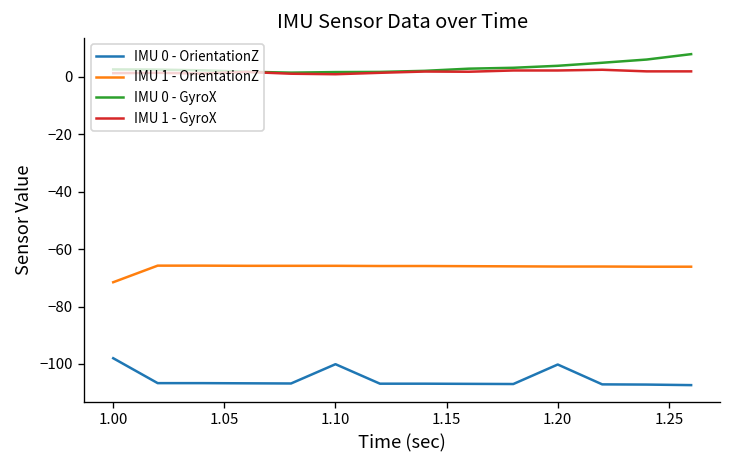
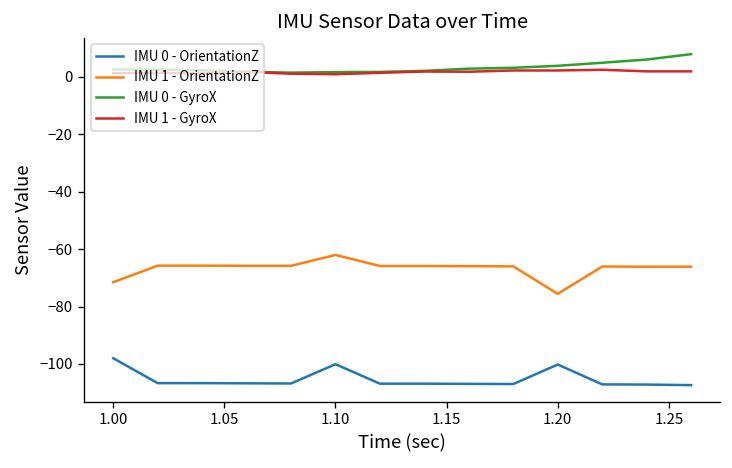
IMU 1 - OrientationZ, 1.10: -66 -> -62
IMU 1 - OrientationZ, 1.20: -66 -> -76
